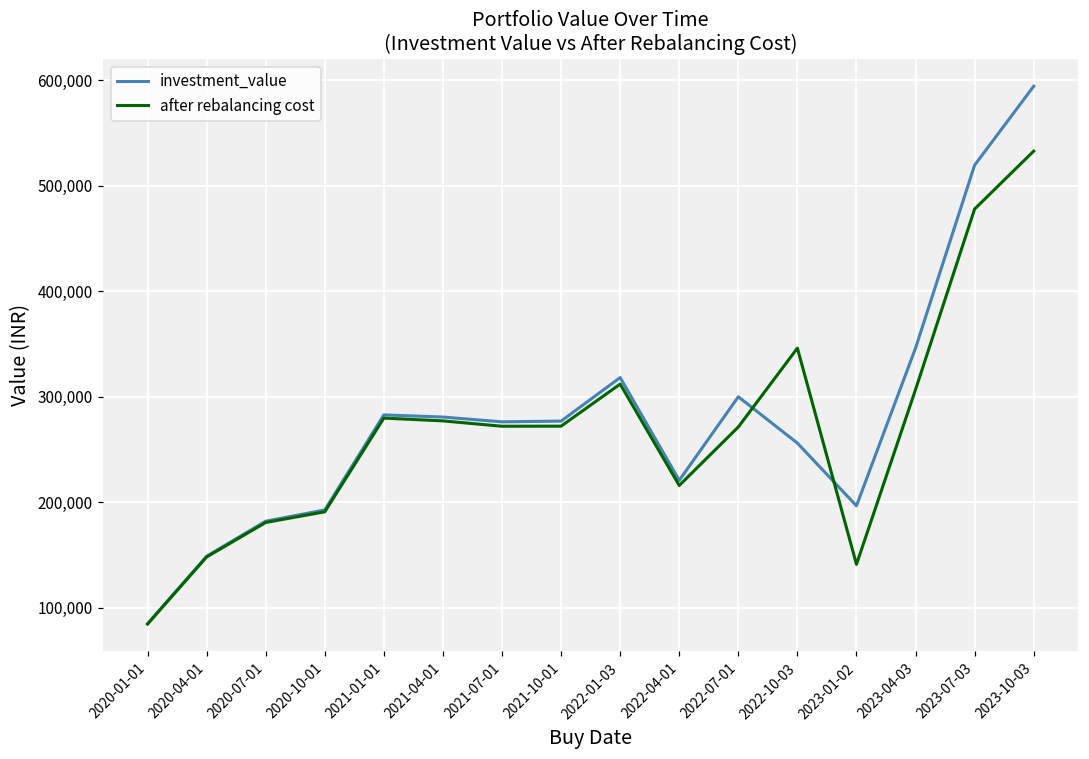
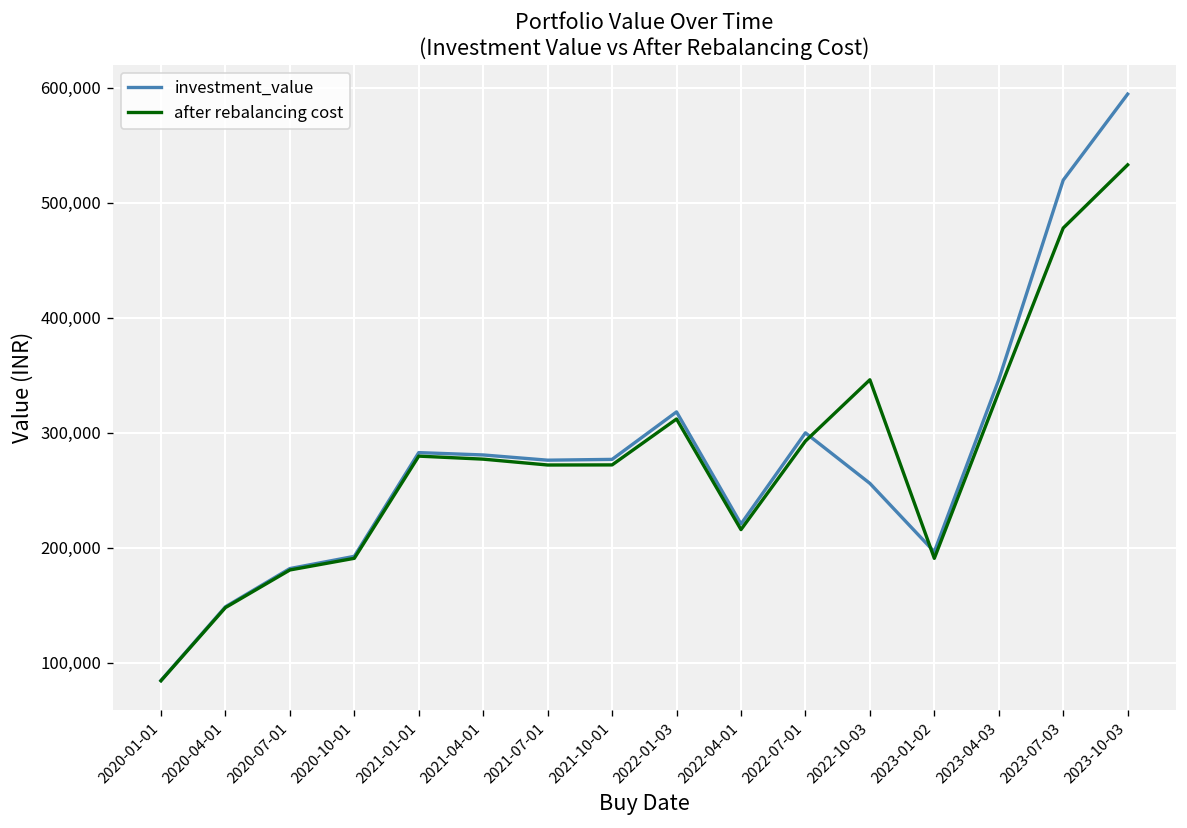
after rebalancing cost, 2022-07-01: 270,000 -> 290,000
after rebalancing cost, 2023-01-02: 140,000 -> 190,000
after rebalancing cost, 2023-04-03: 310,000 -> 340,000
